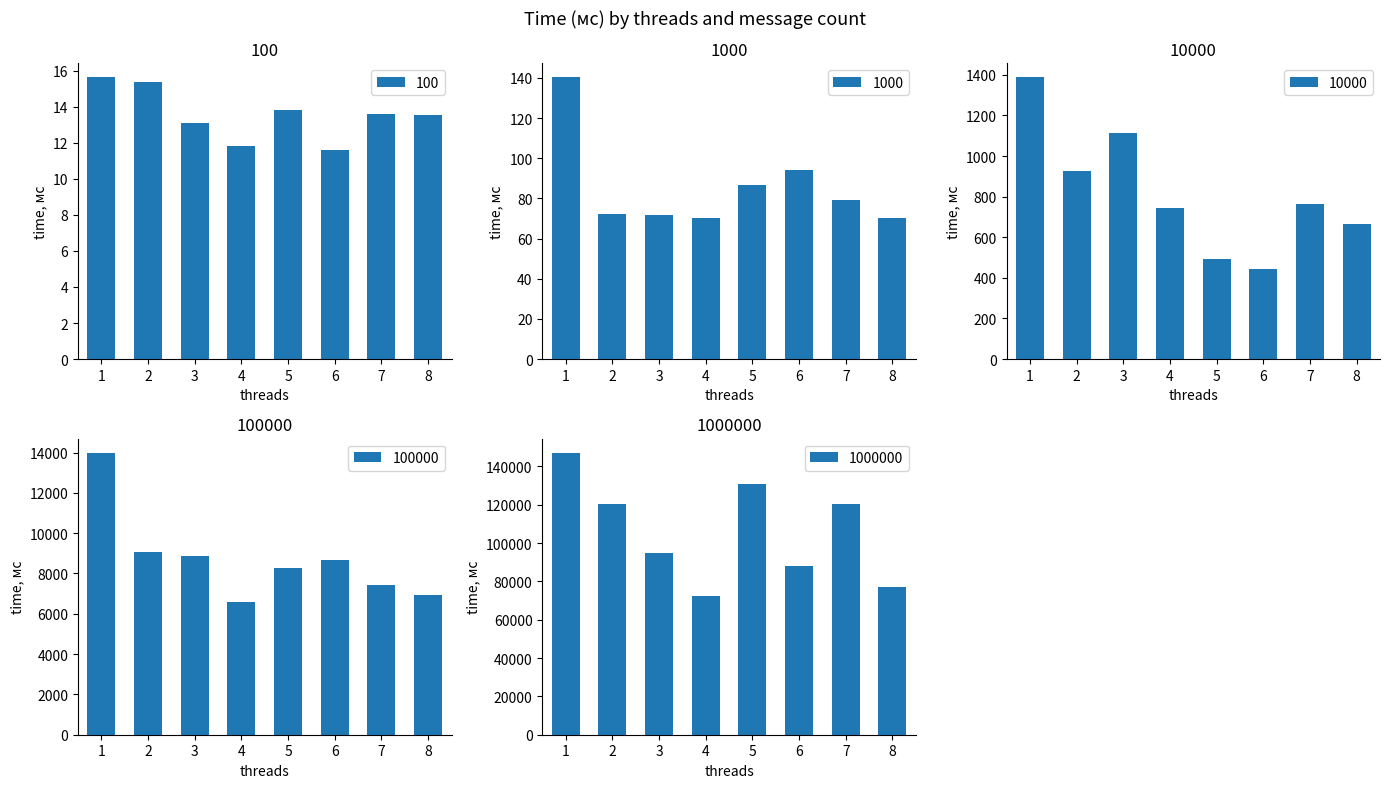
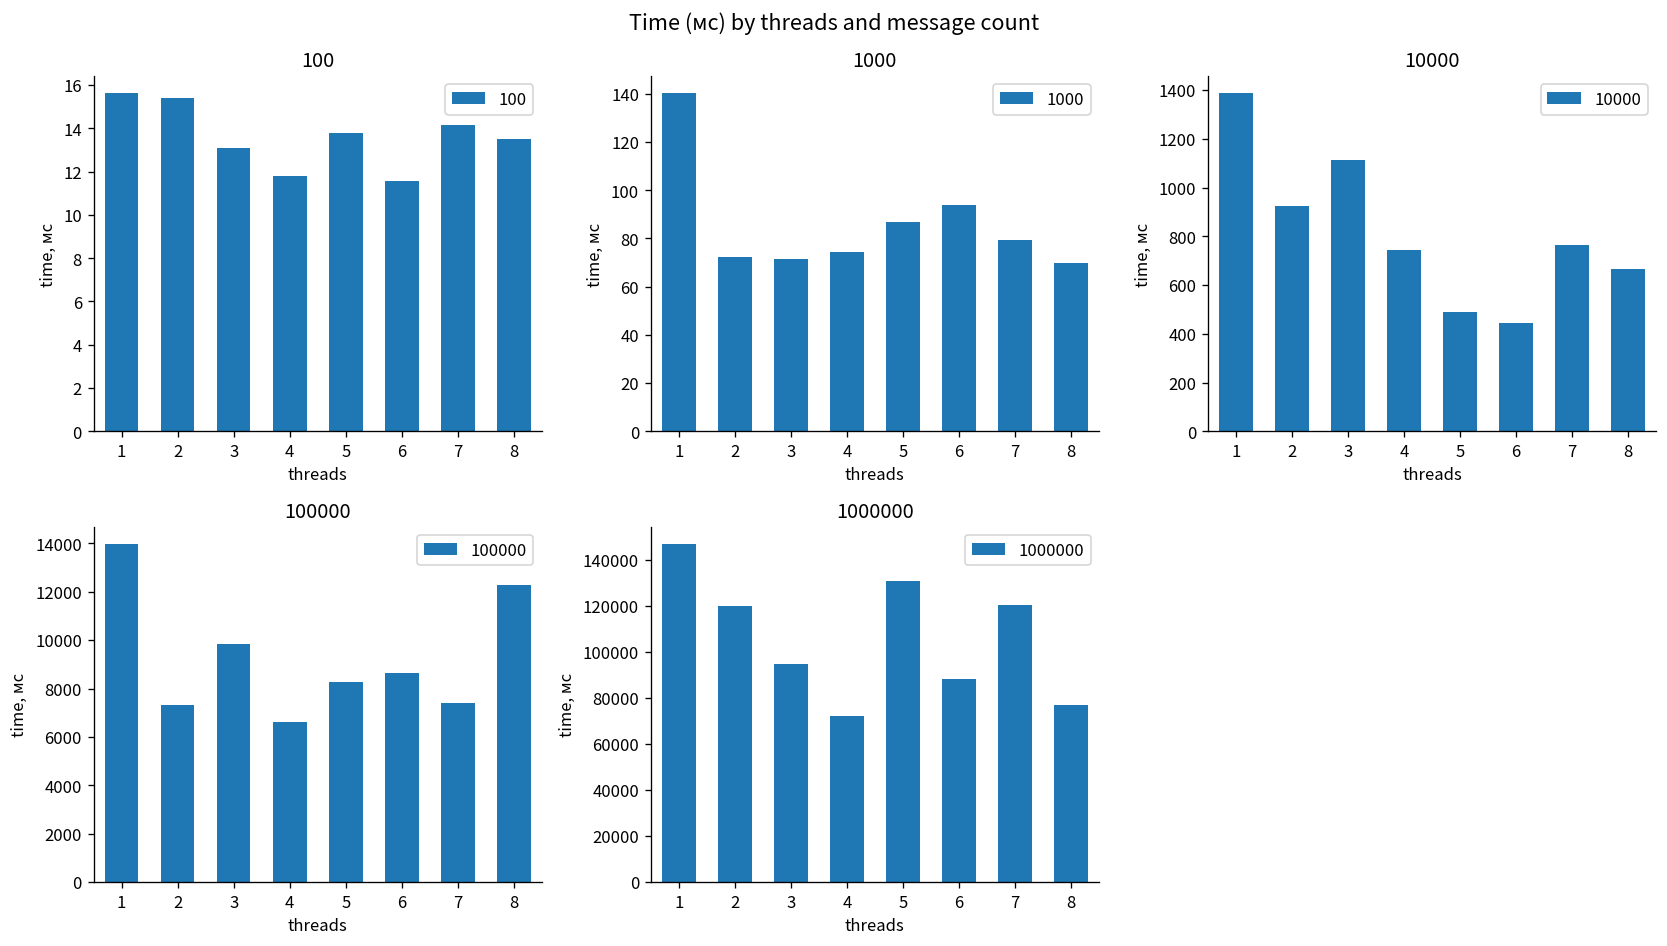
100, 7: 13.6 -> 14.2
1000, 4: 70 -> 75
100000, 2: 9100 -> 7300
100000, 3: 8800 -> 9800
100000, 8: 6900 -> 12300
